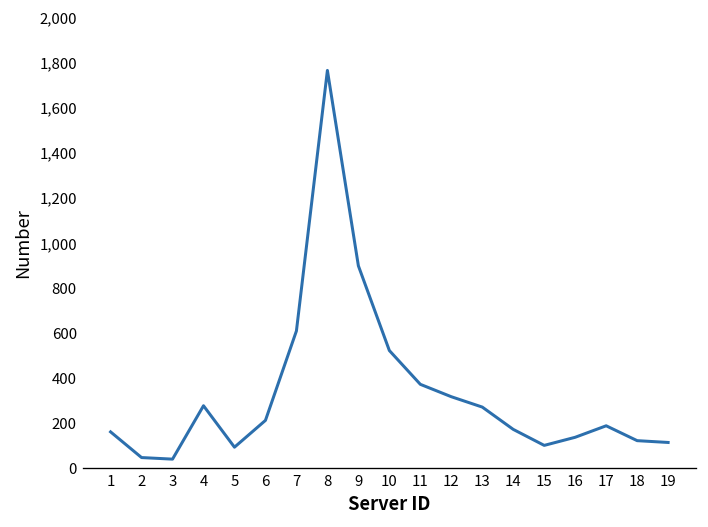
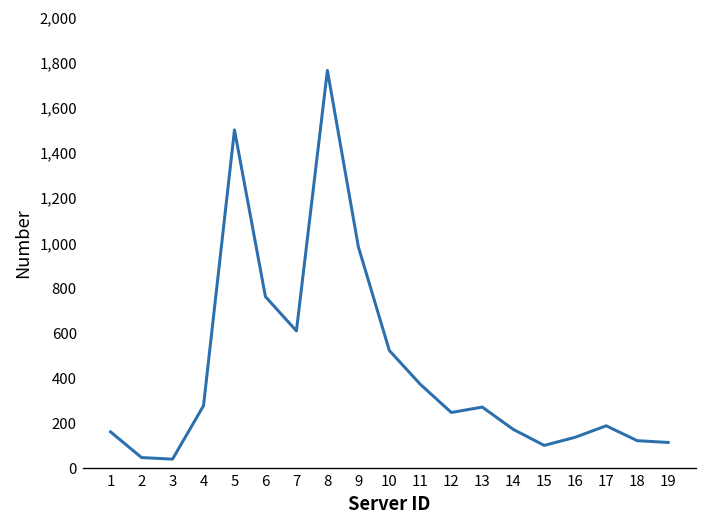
5: 90 -> 1,500
6: 210 -> 760
9: 900 -> 980
12: 320 -> 250
